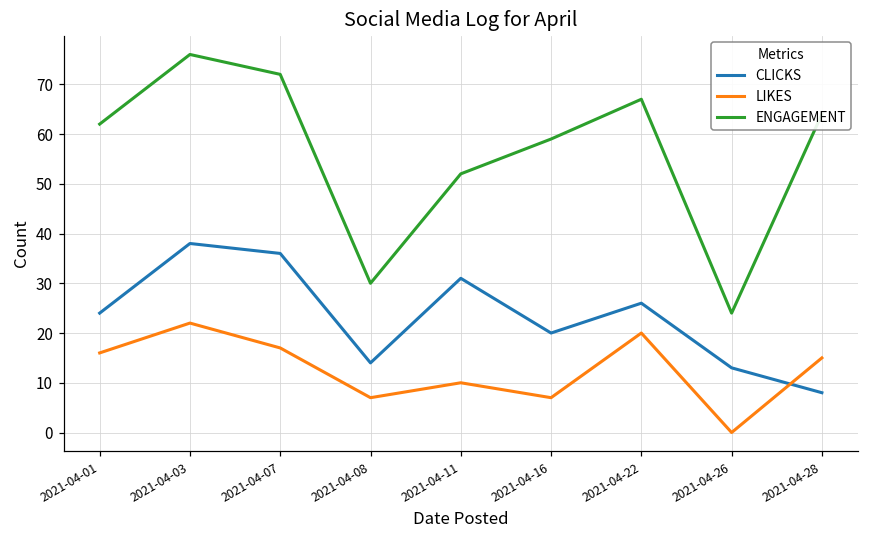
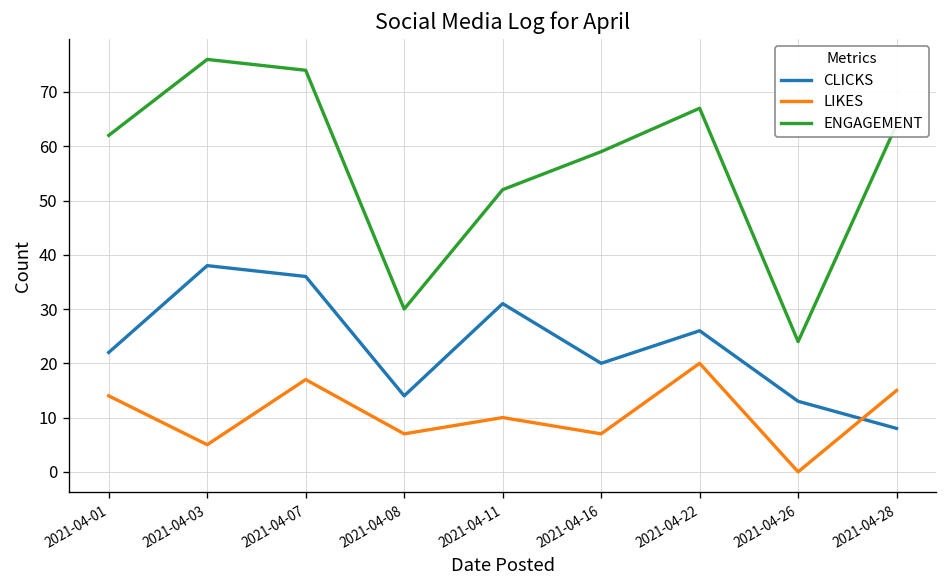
CLICKS, 2021-04-01: 24 -> 22
LIKES, 2021-04-01: 16 -> 14
LIKES, 2021-04-03: 22 -> 5
ENGAGEMENT, 2021-04-07: 72 -> 74
